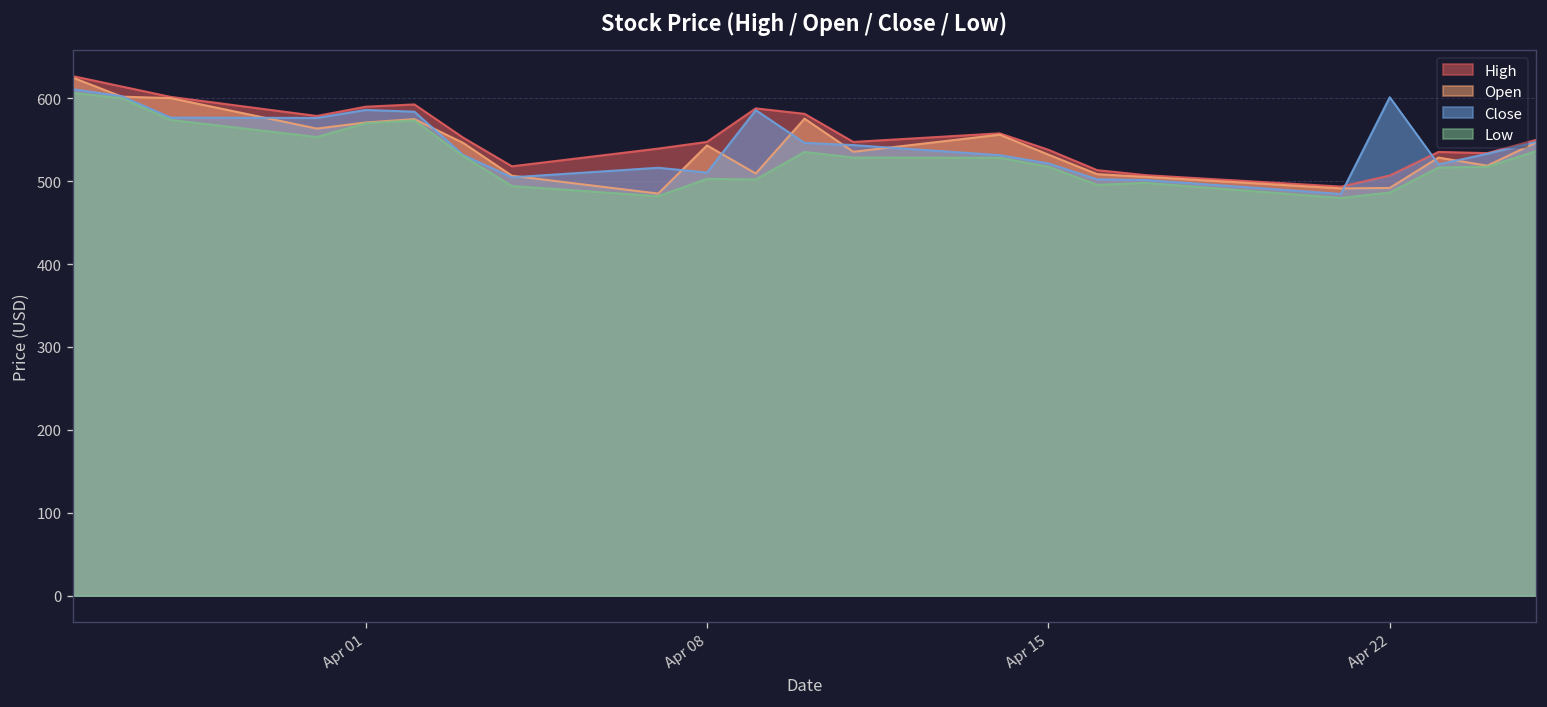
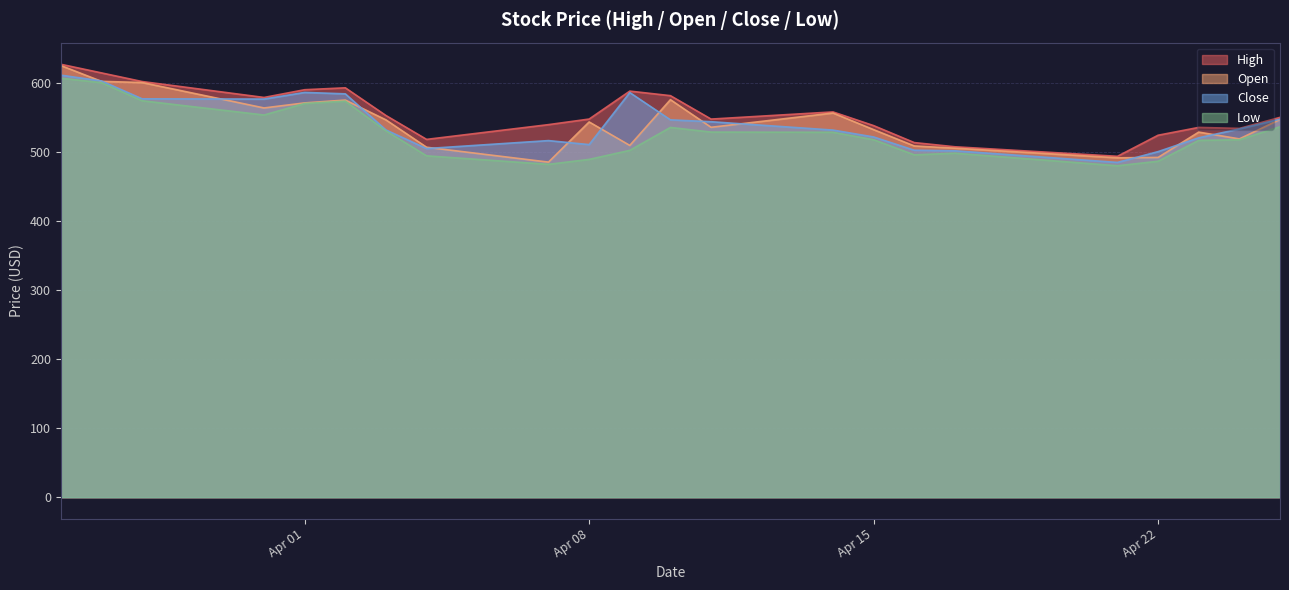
Low, Apr 08: 500 -> 490
High, Apr 22: 510 -> 520
Close, Apr 22: 600 -> 500
